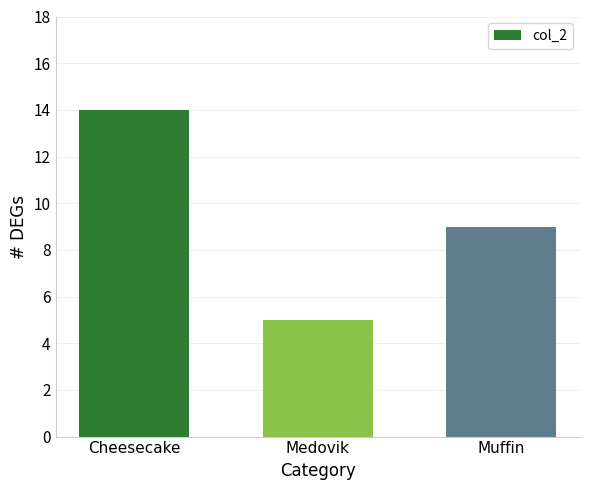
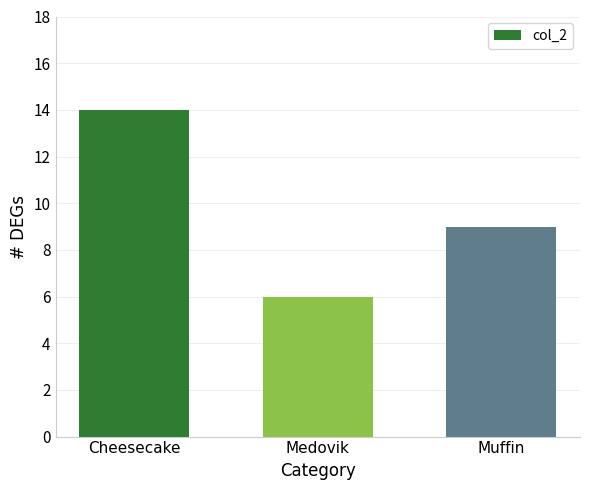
Medovik: 5 -> 6
